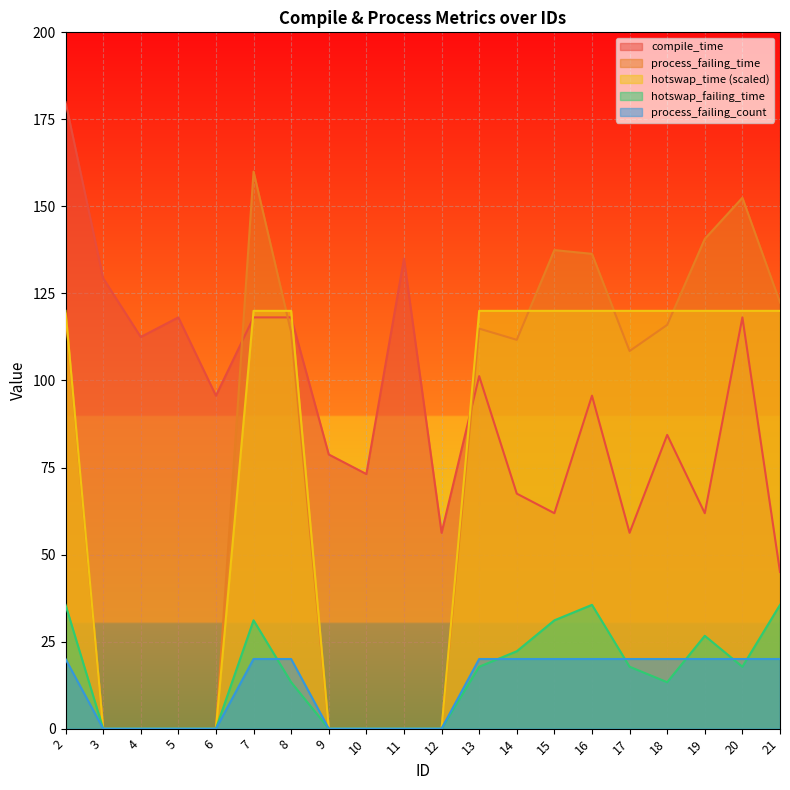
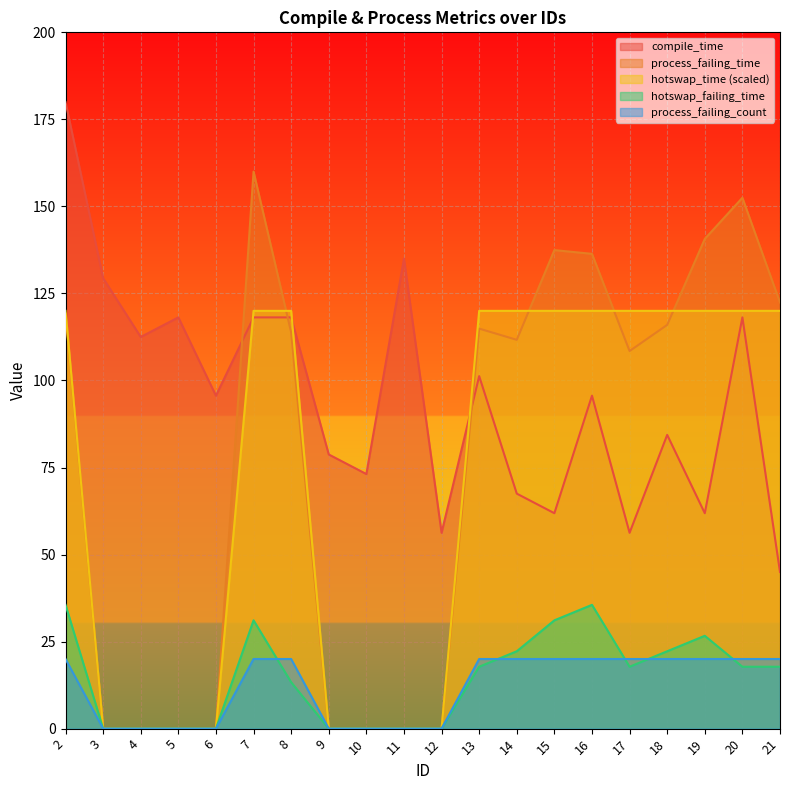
hotswap_failing_time, 18: 13 -> 22
hotswap_failing_time, 21: 36 -> 18
